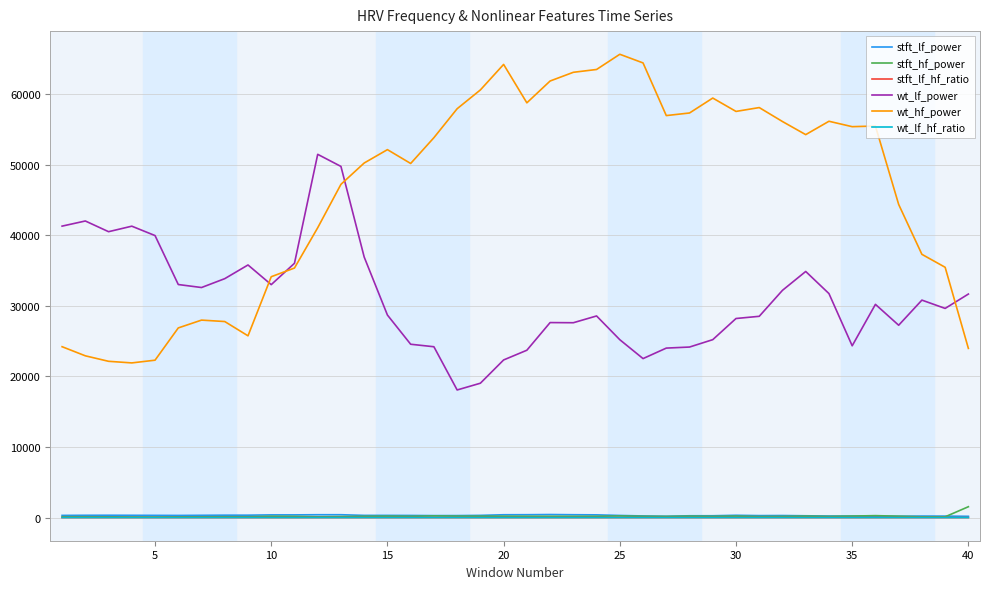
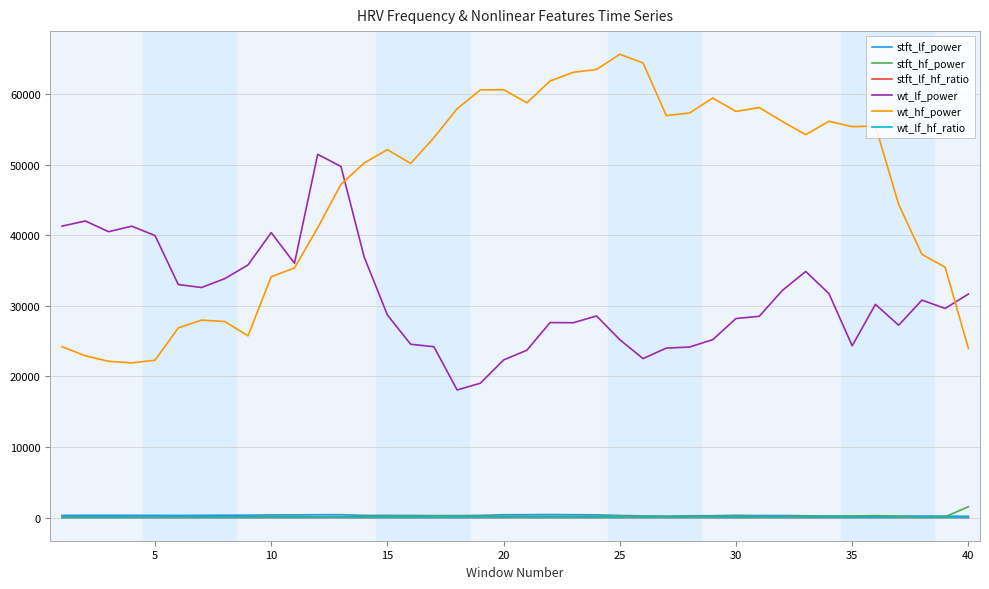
wt_lf_power, 10: 33000 -> 40000
wt_hf_power, 20: 64000 -> 61000
